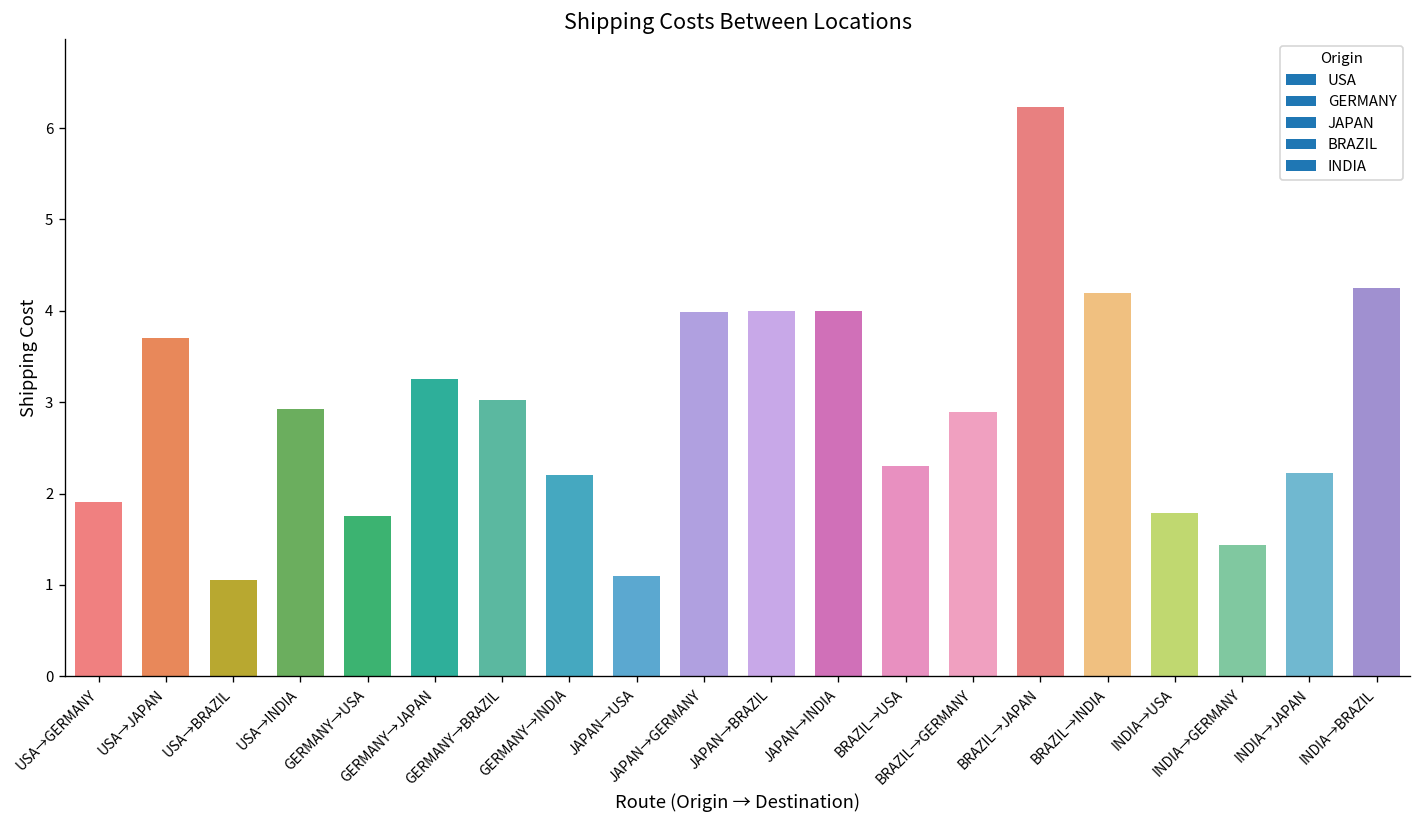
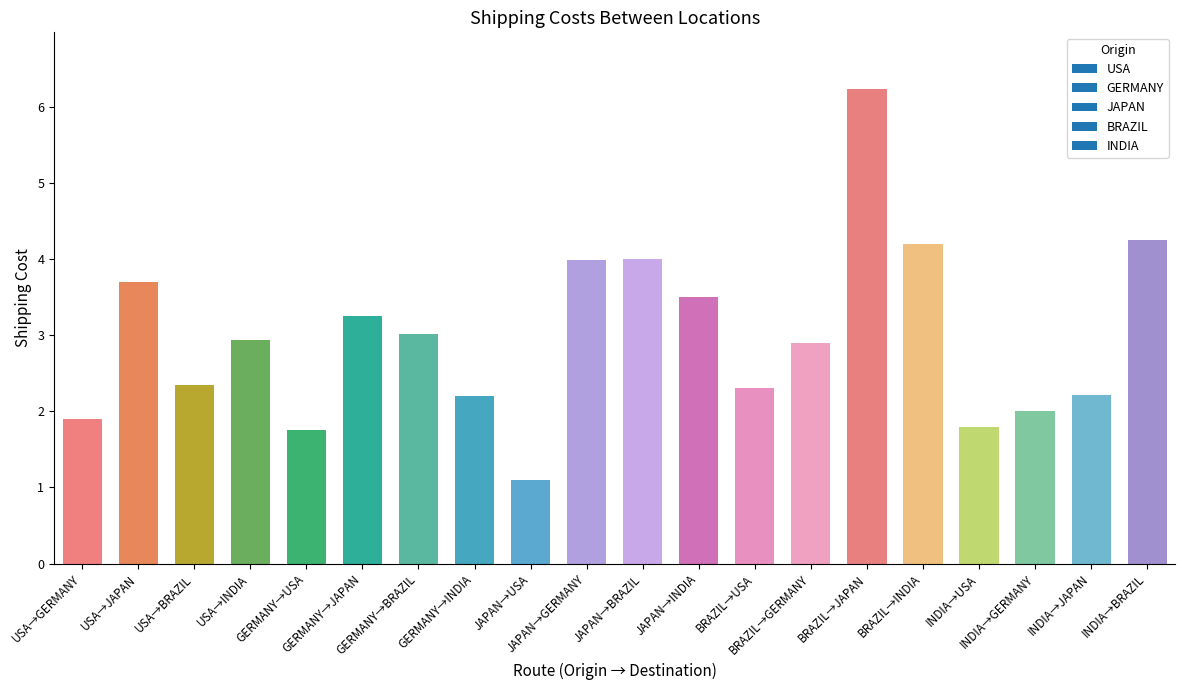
USA→BRAZIL: 1.1 -> 2.4
JAPAN→INDIA: 4.0 -> 3.5
INDIA→GERMANY: 1.4 -> 2.0
